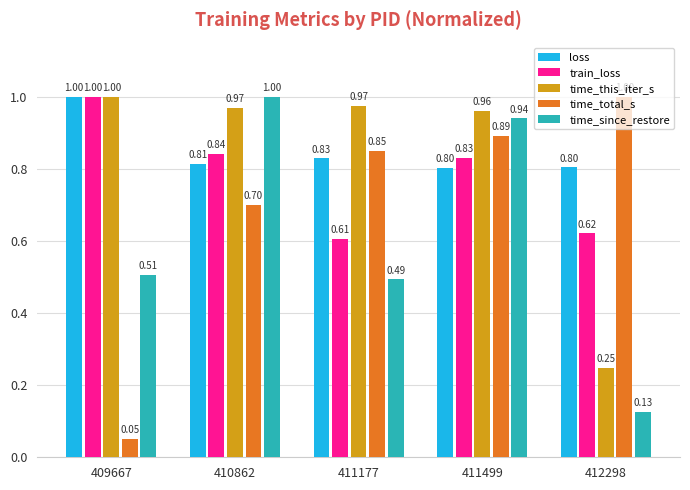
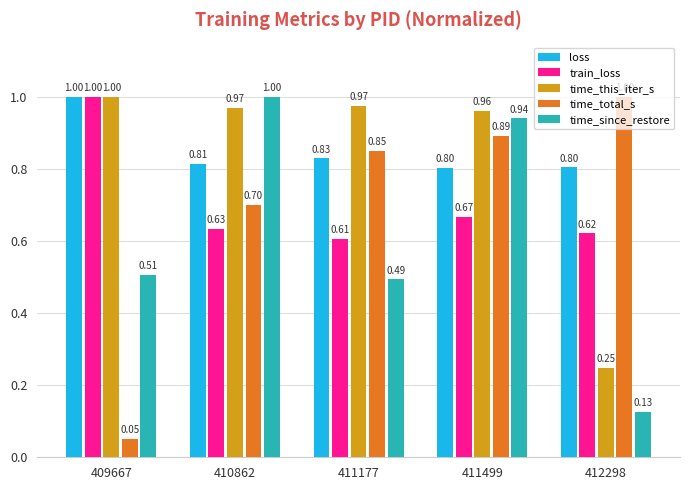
train_loss, 410862: 0.84 -> 0.63
train_loss, 411499: 0.83 -> 0.67
